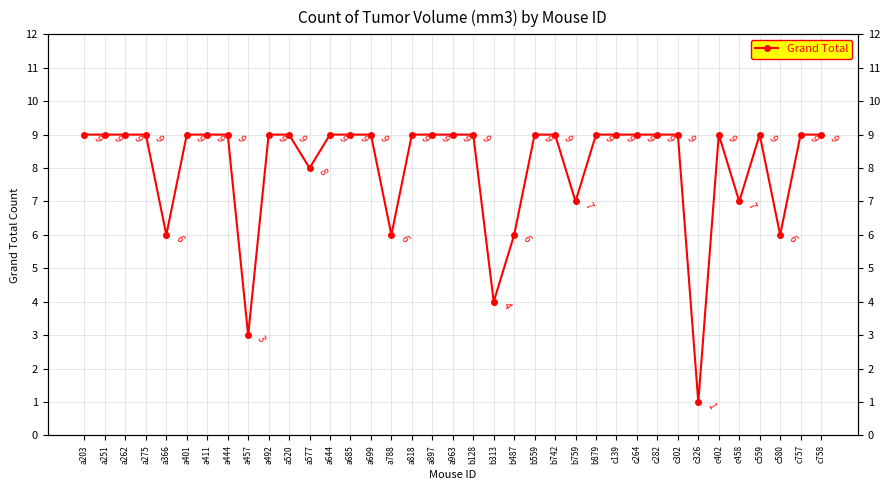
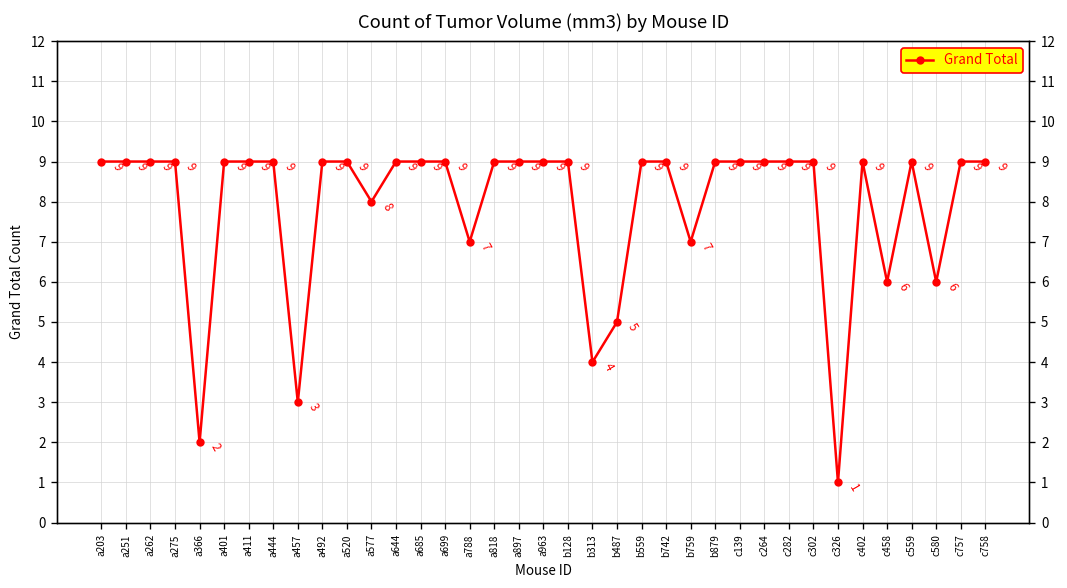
a366: 6 -> 2
a788: 6 -> 7
b487: 6 -> 5
c458: 7 -> 6
